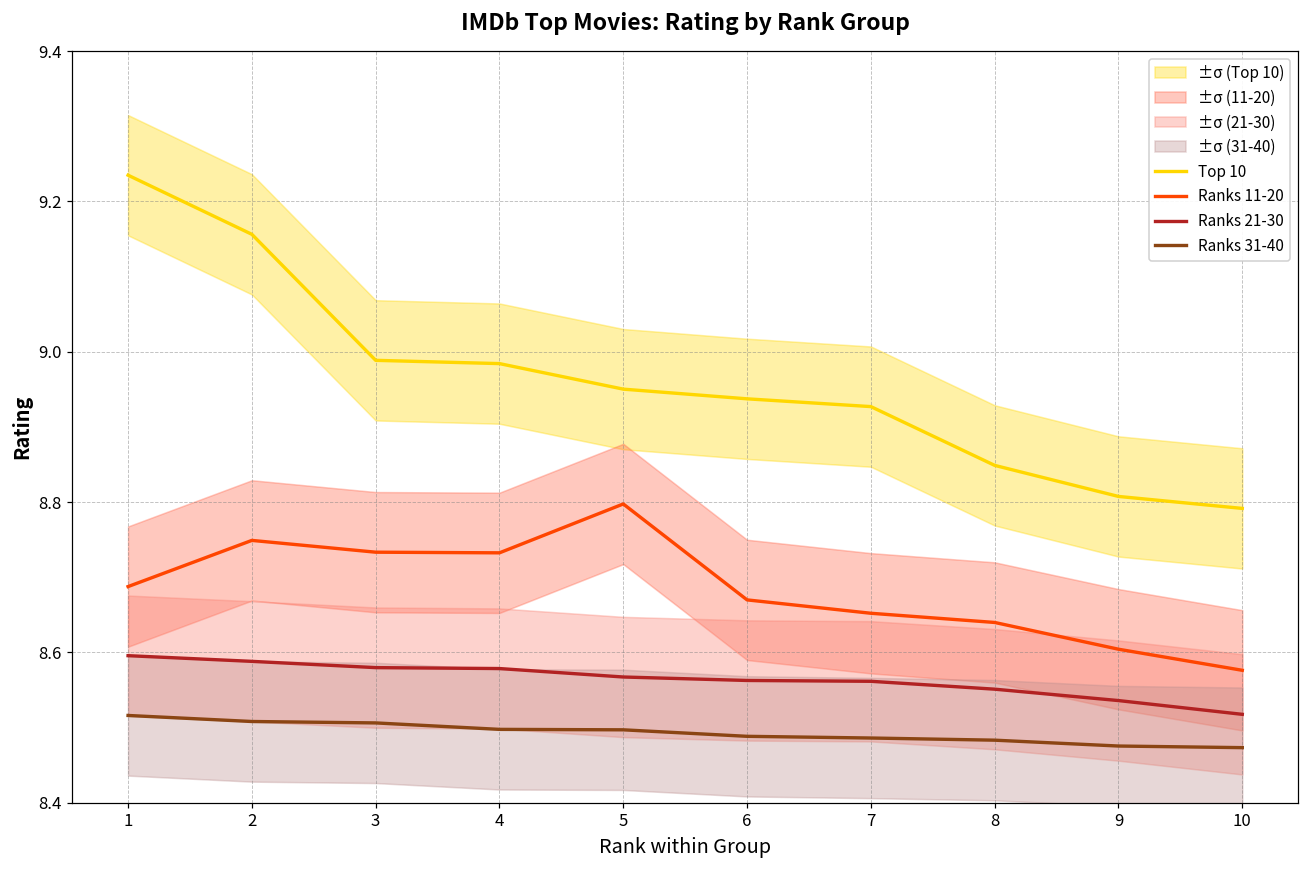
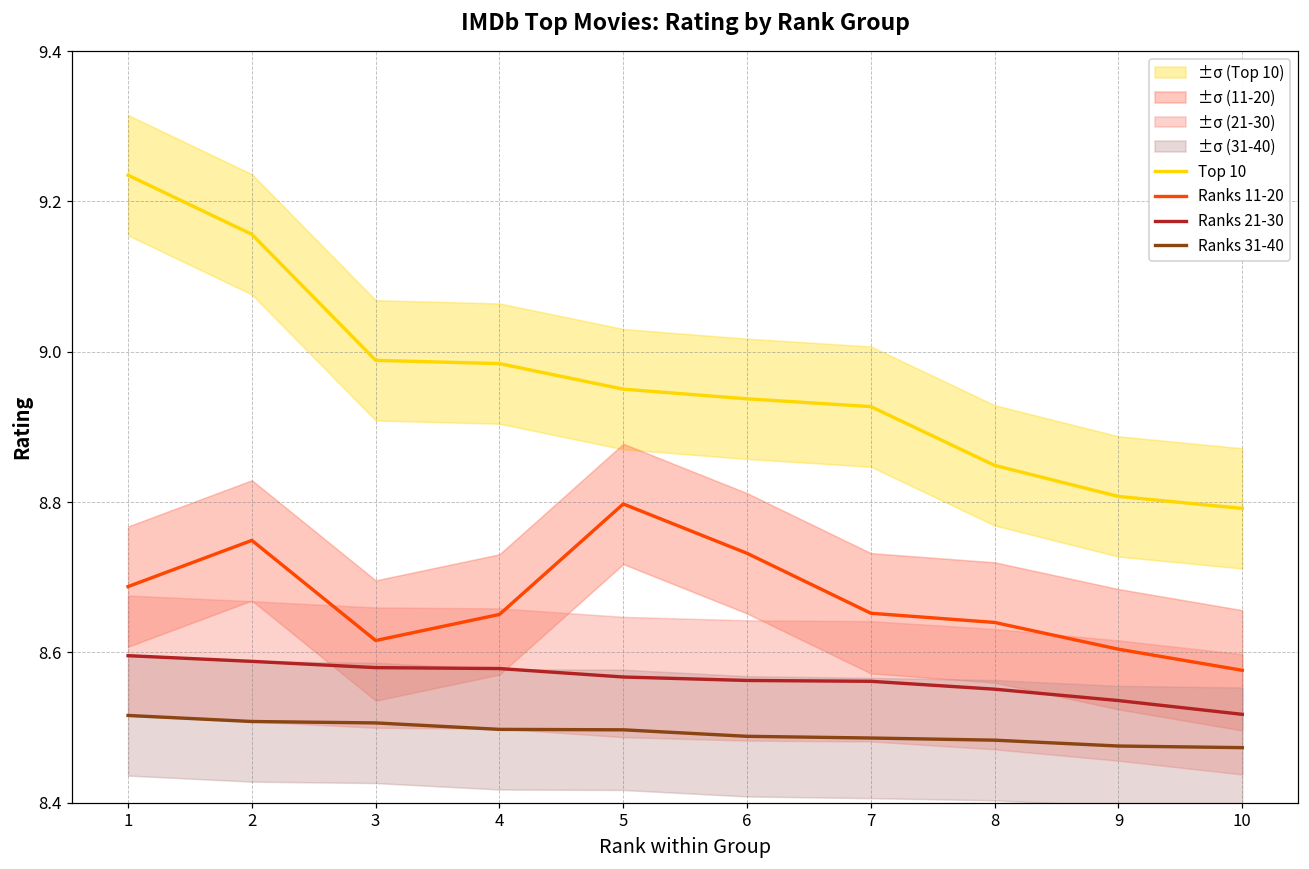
Ranks 11-20, 3: 8.73 -> 8.62
Ranks 11-20, 4: 8.73 -> 8.65
Ranks 11-20, 6: 8.67 -> 8.73
